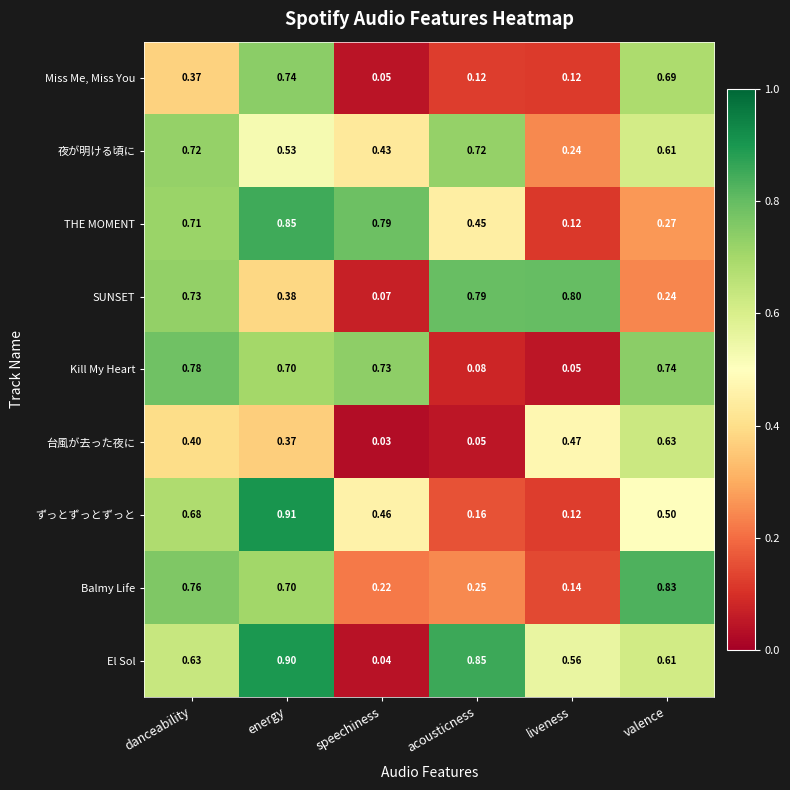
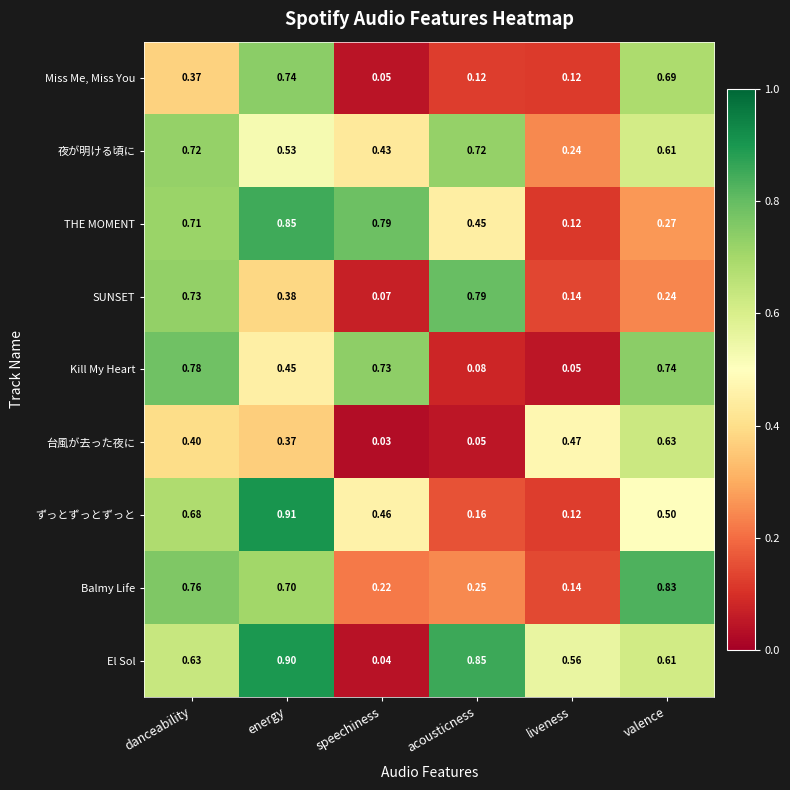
SUNSET, liveness: 0.80 -> 0.14
Kill My Heart, energy: 0.70 -> 0.45
